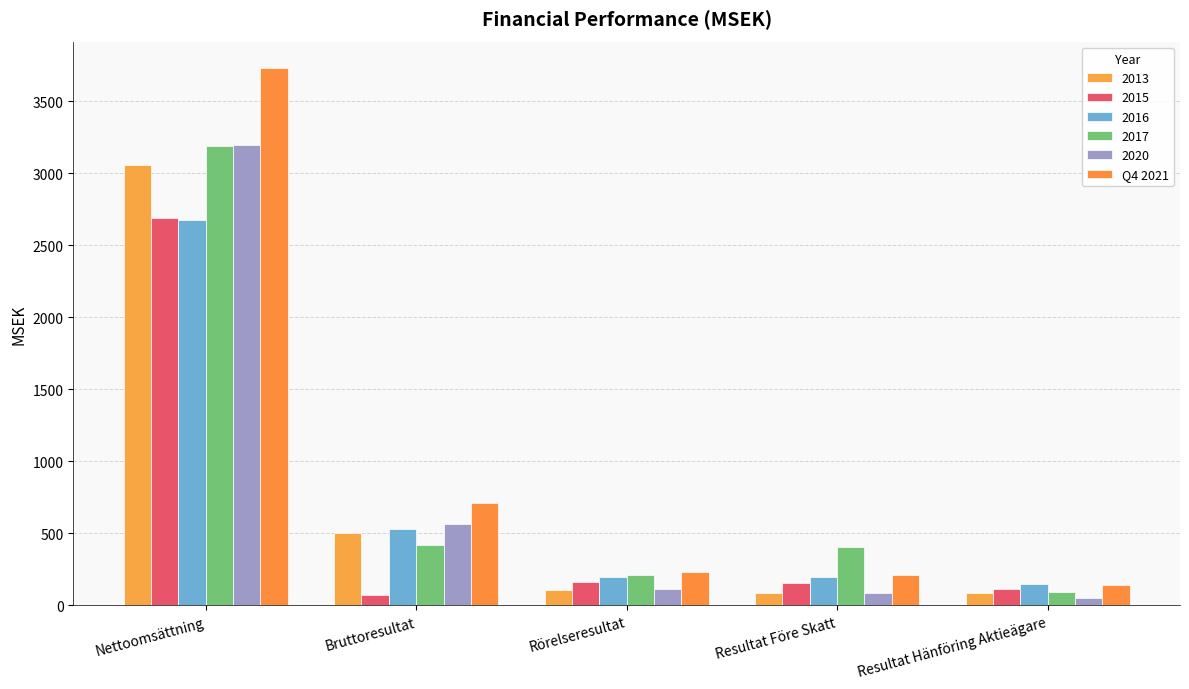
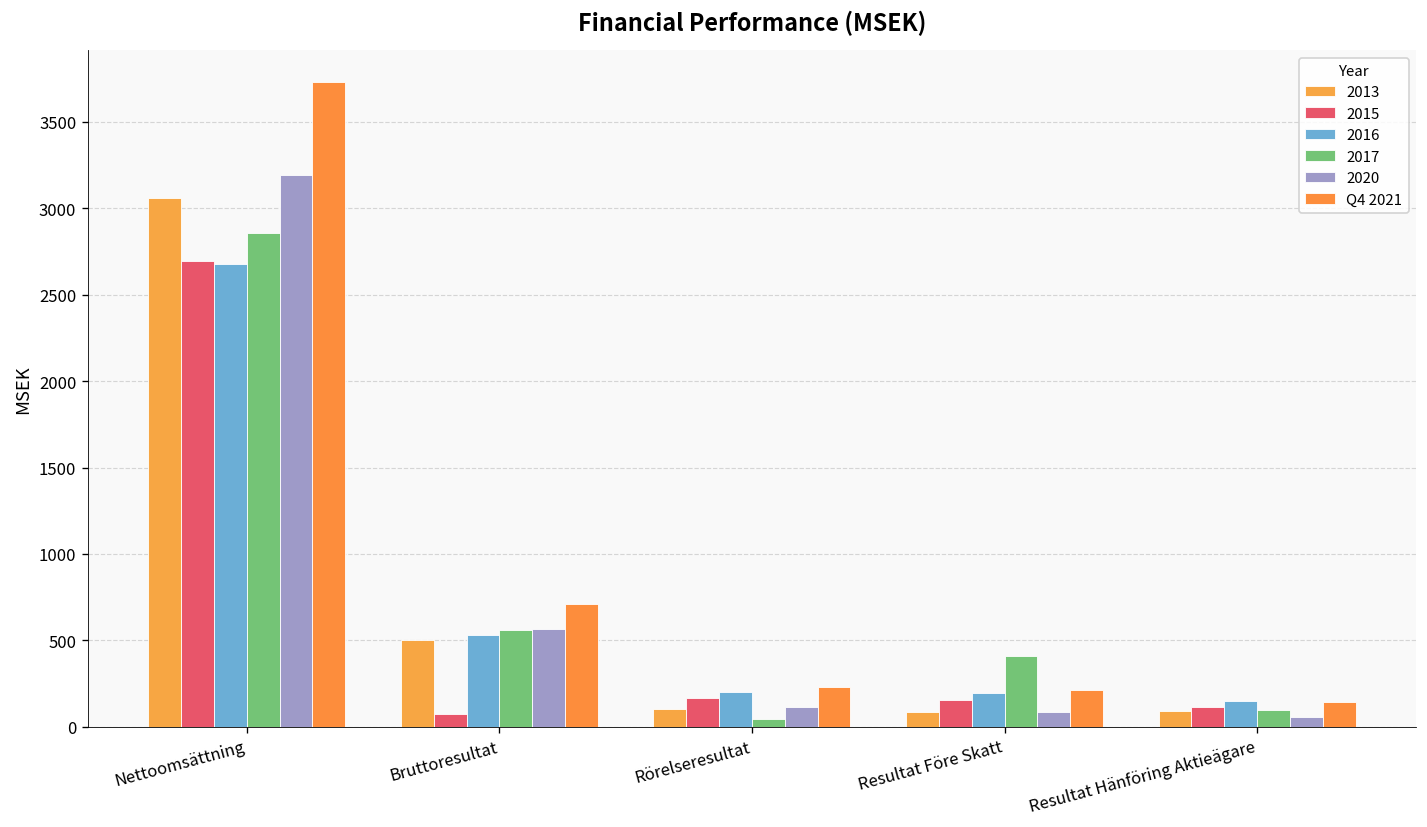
2017, Nettoomsättning: 3190 -> 2860
2017, Bruttoresultat: 420 -> 560
2017, Rörelseresultat: 210 -> 40
